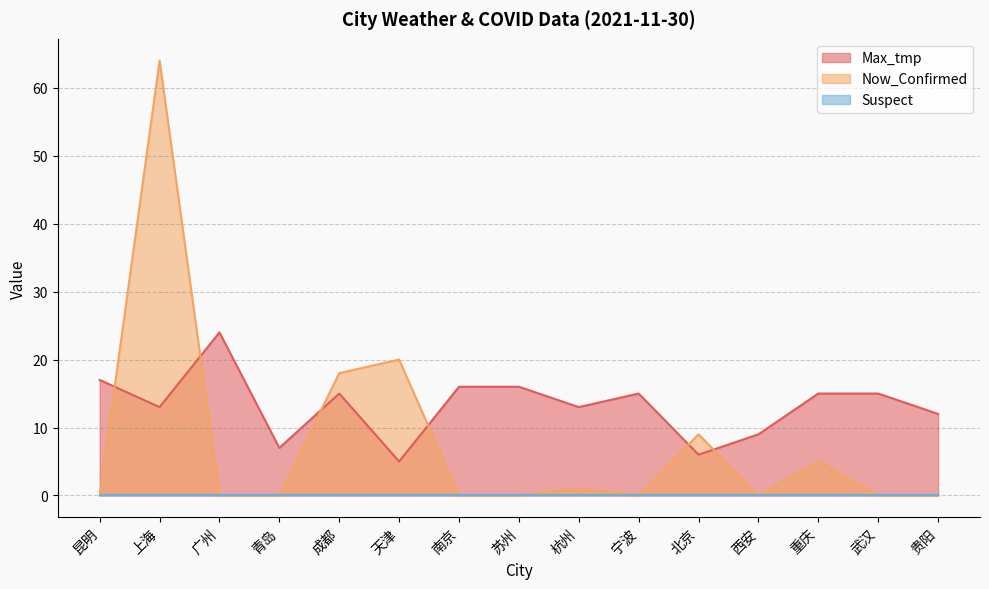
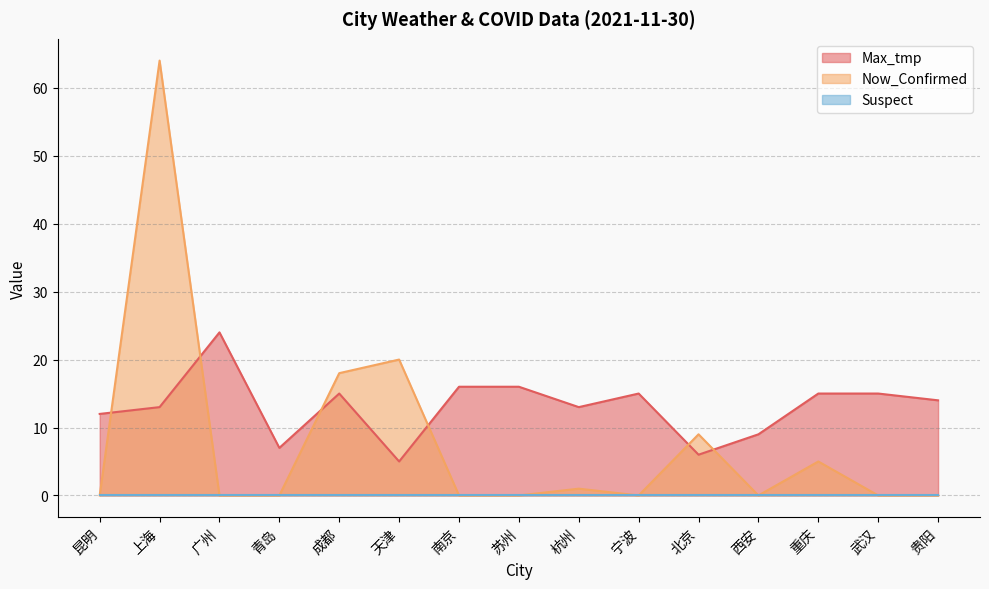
Max_tmp, 昆明: 17 -> 12
Max_tmp, 贵阳: 12 -> 14
